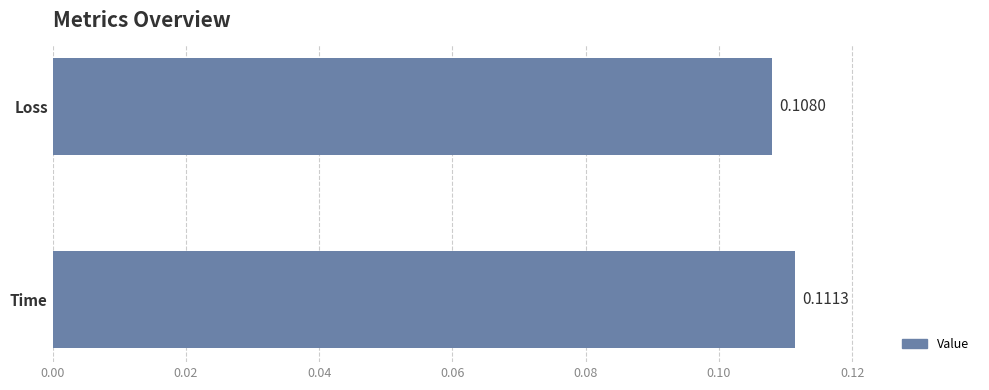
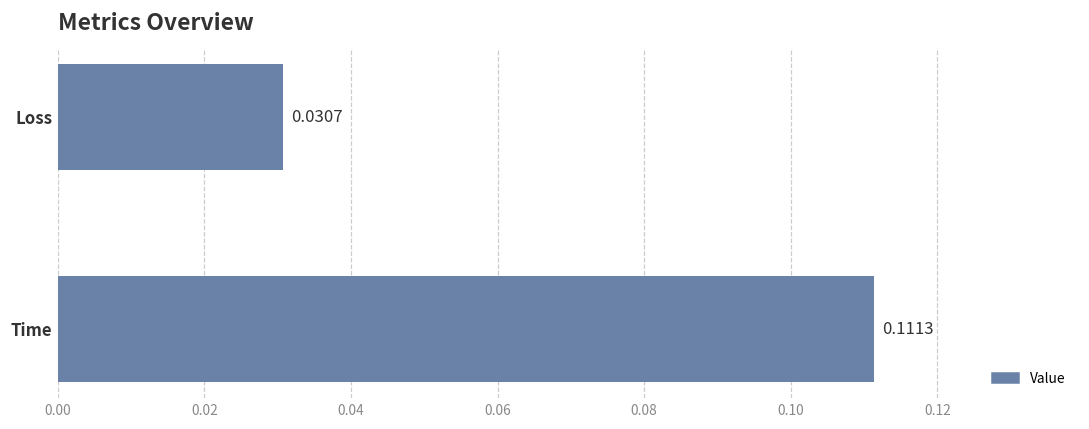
Loss: 0.1080 -> 0.0307
